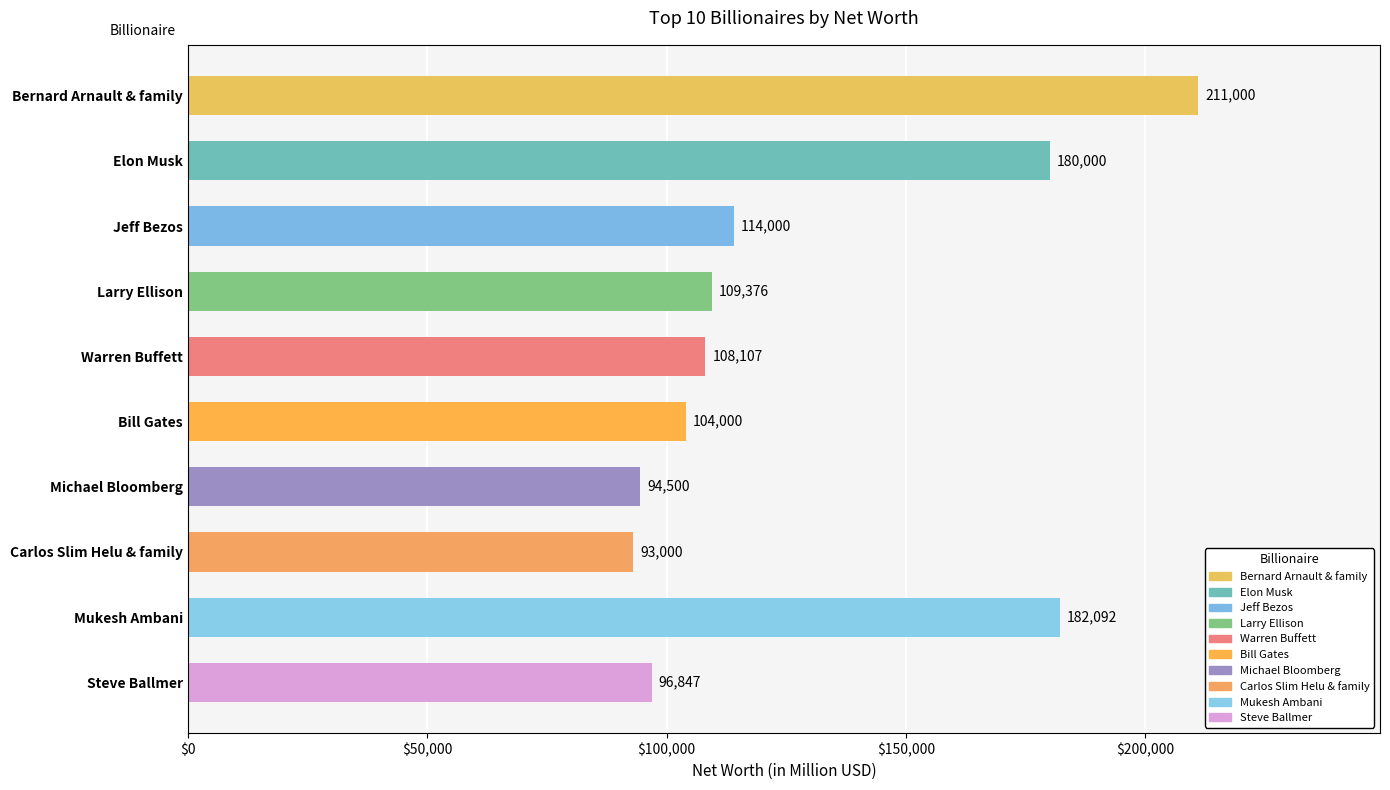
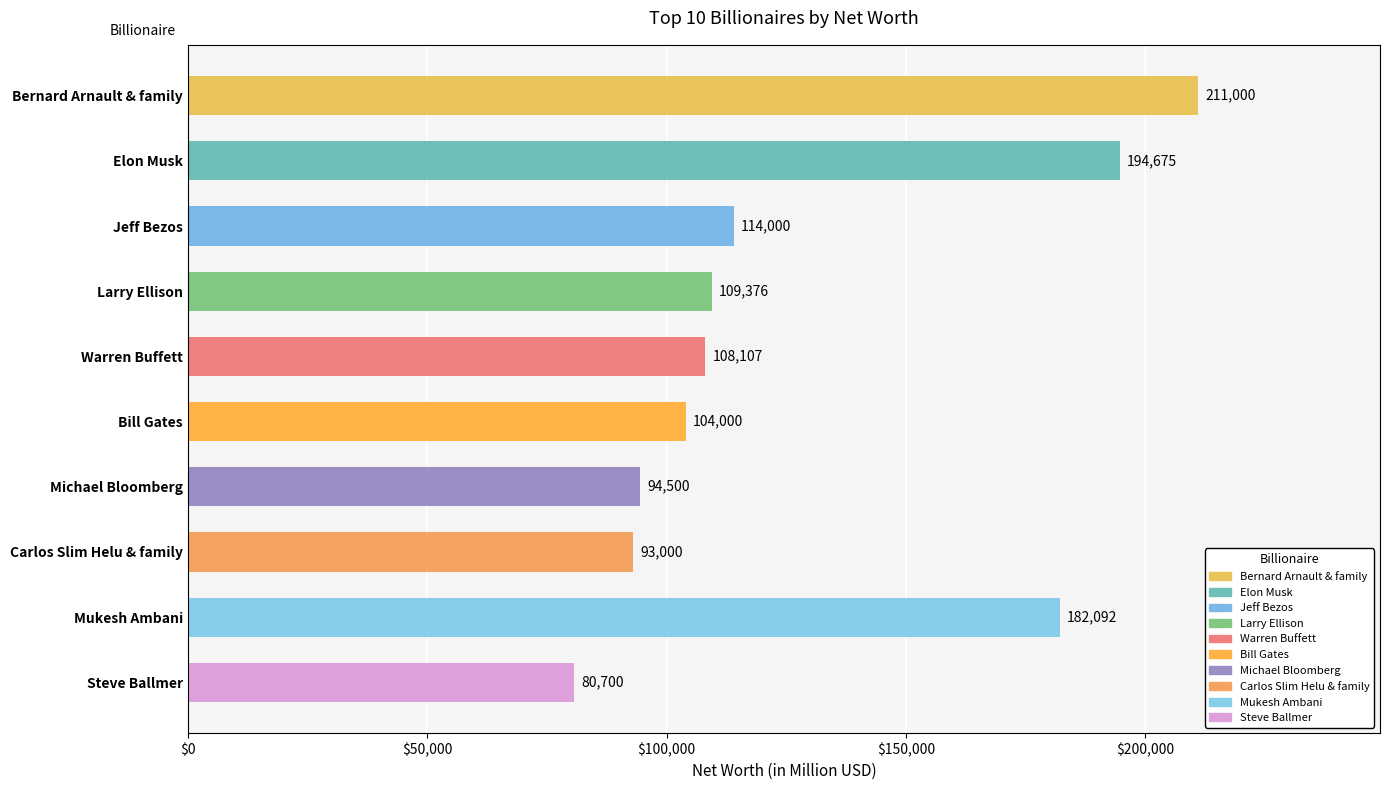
Elon Musk: 180,000 -> 194,675
Steve Ballmer: 96,847 -> 80,700
